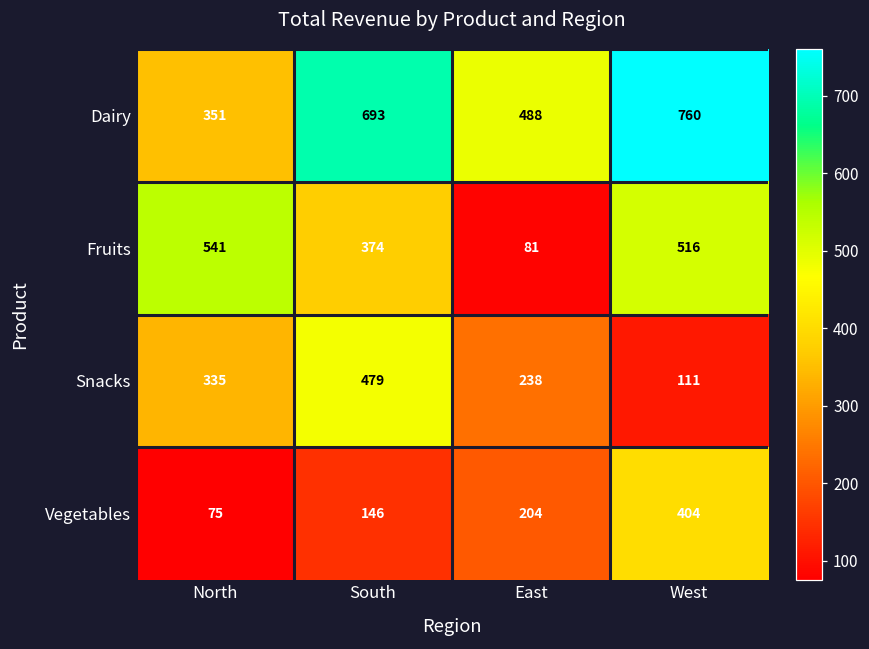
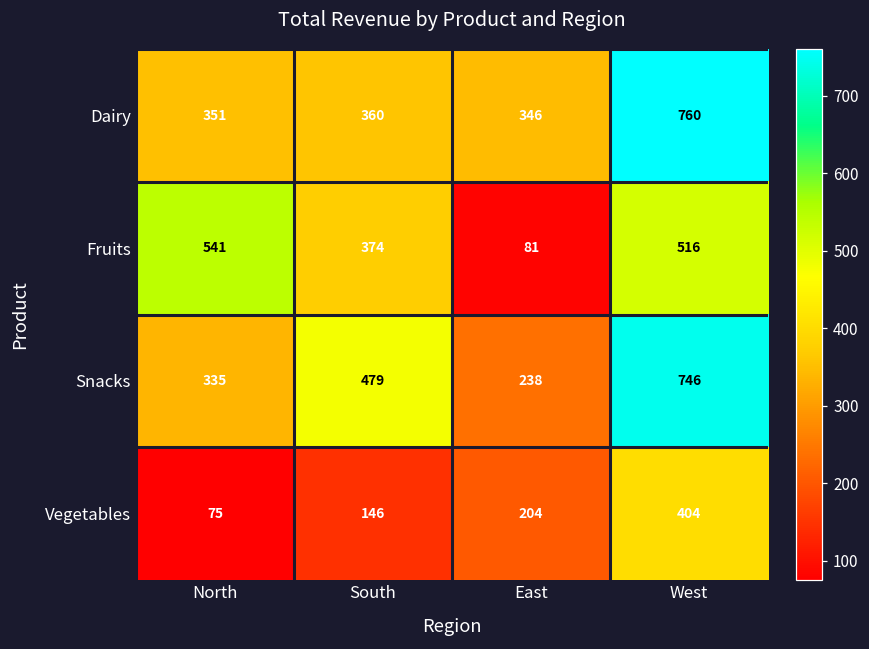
Dairy, South: 693 -> 360
Dairy, East: 488 -> 346
Snacks, West: 111 -> 746
